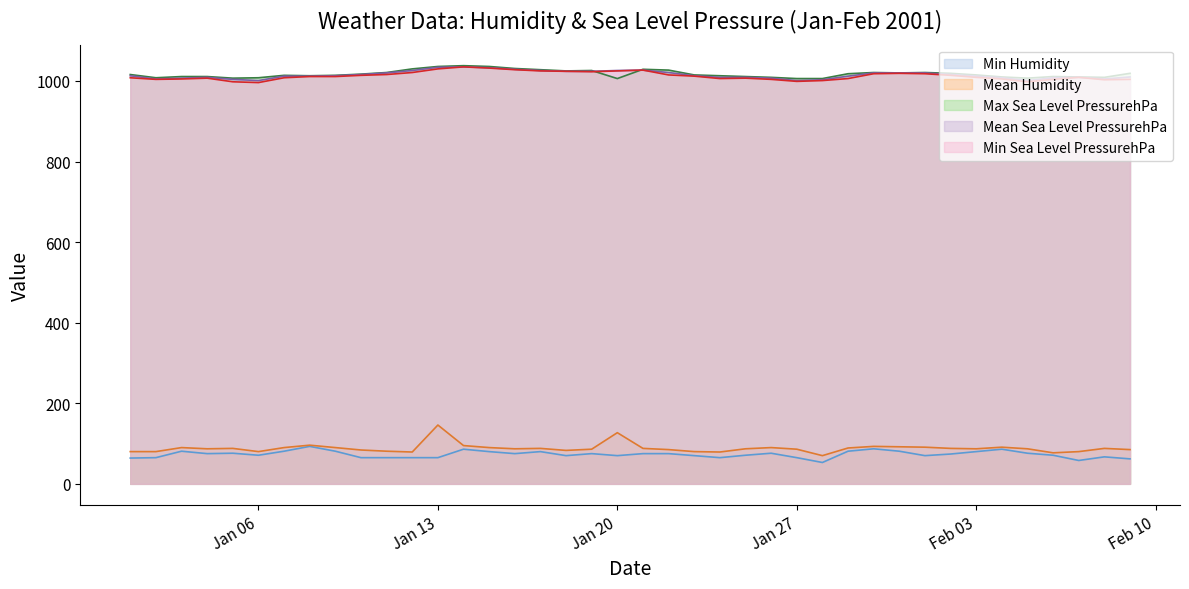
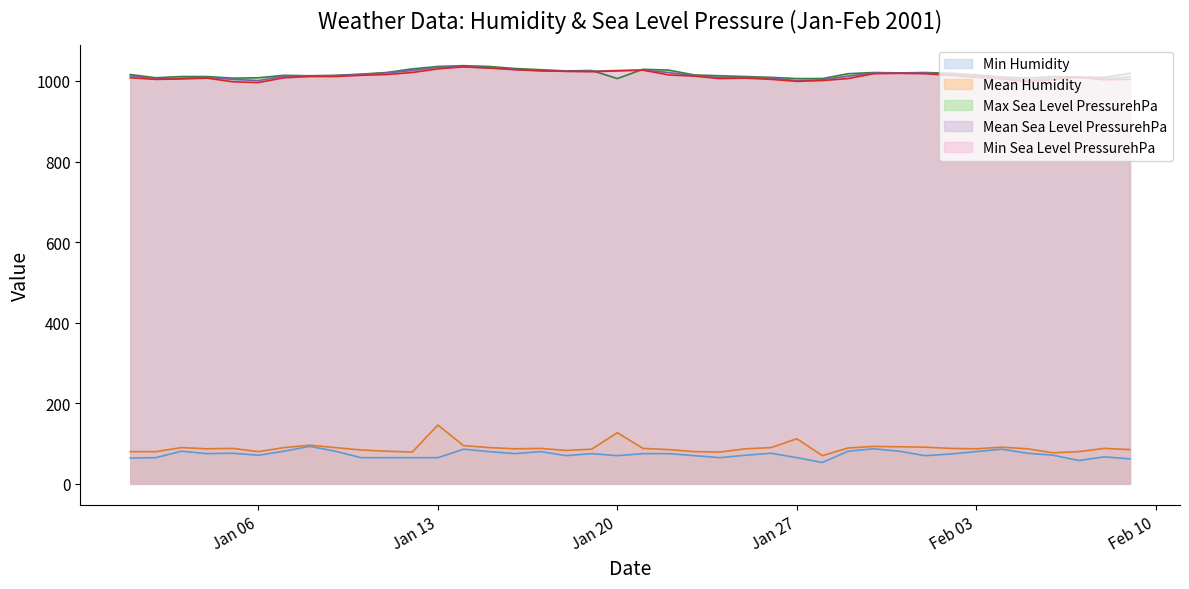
Mean Humidity, Jan 27: 90 -> 110
